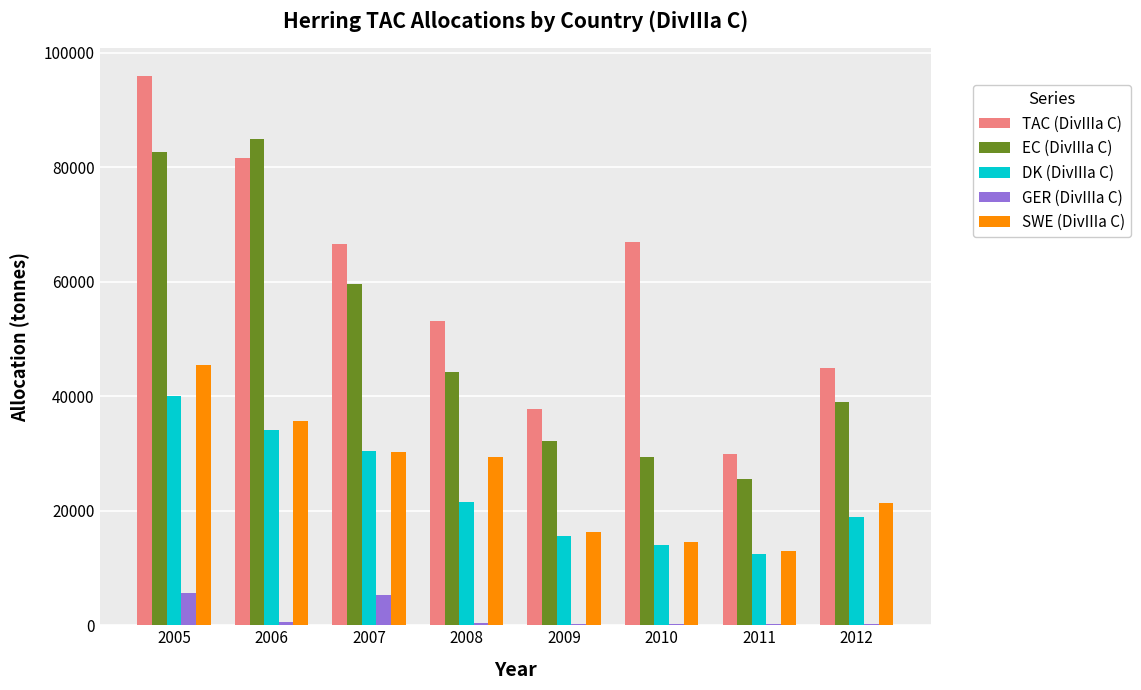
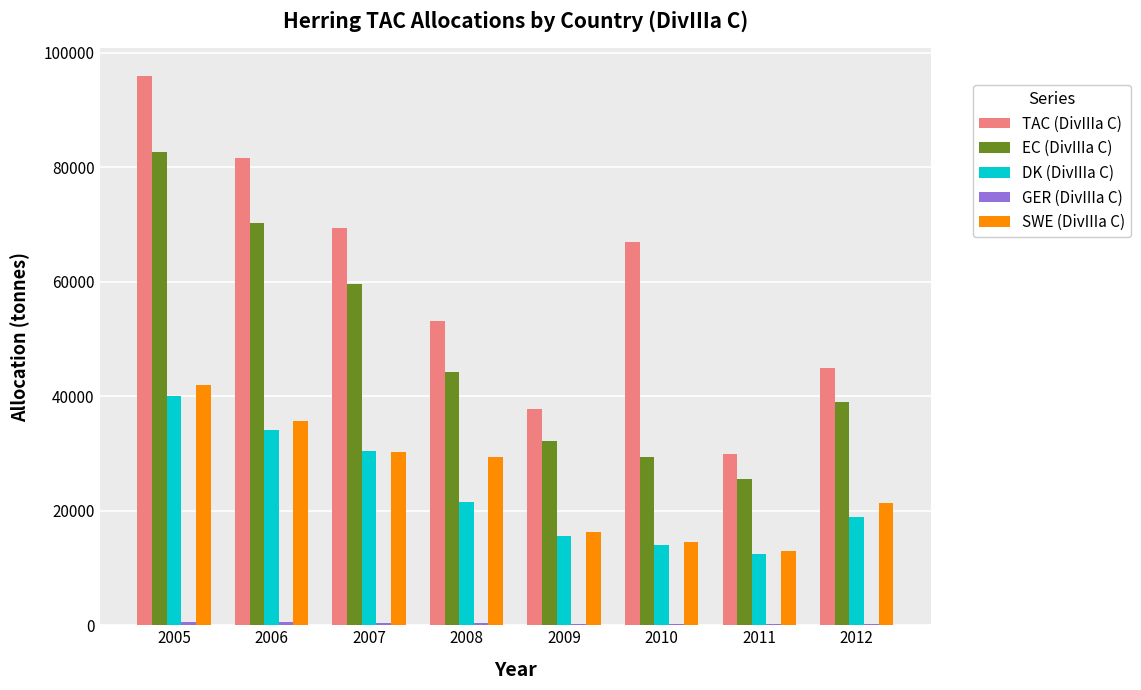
GER (DivIIIa C), 2005: 6000 -> 1000
SWE (DivIIIa C), 2005: 46000 -> 42000
EC (DivIIIa C), 2006: 85000 -> 70000
TAC (DivIIIa C), 2007: 67000 -> 69000
GER (DivIIIa C), 2007: 5000 -> 0
